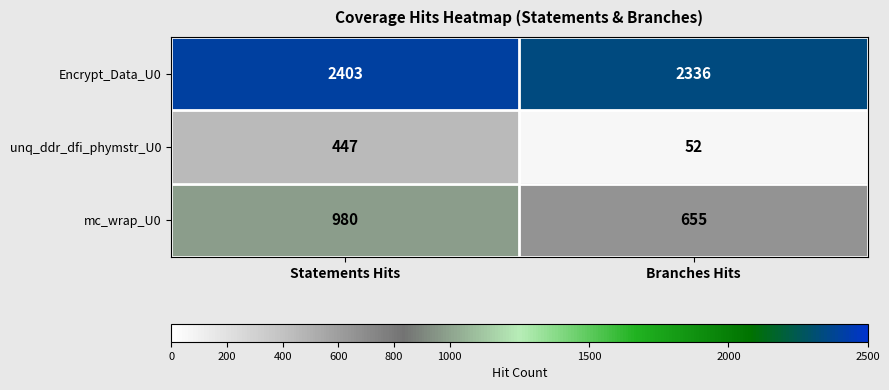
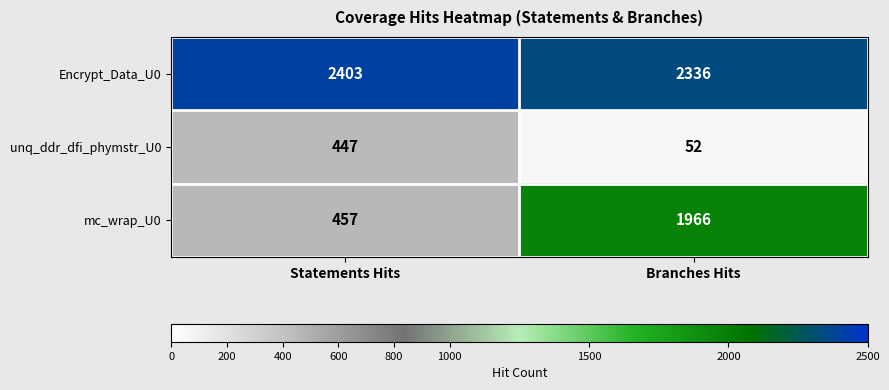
mc_wrap_U0, Statements Hits: 980 -> 457
mc_wrap_U0, Branches Hits: 655 -> 1966
